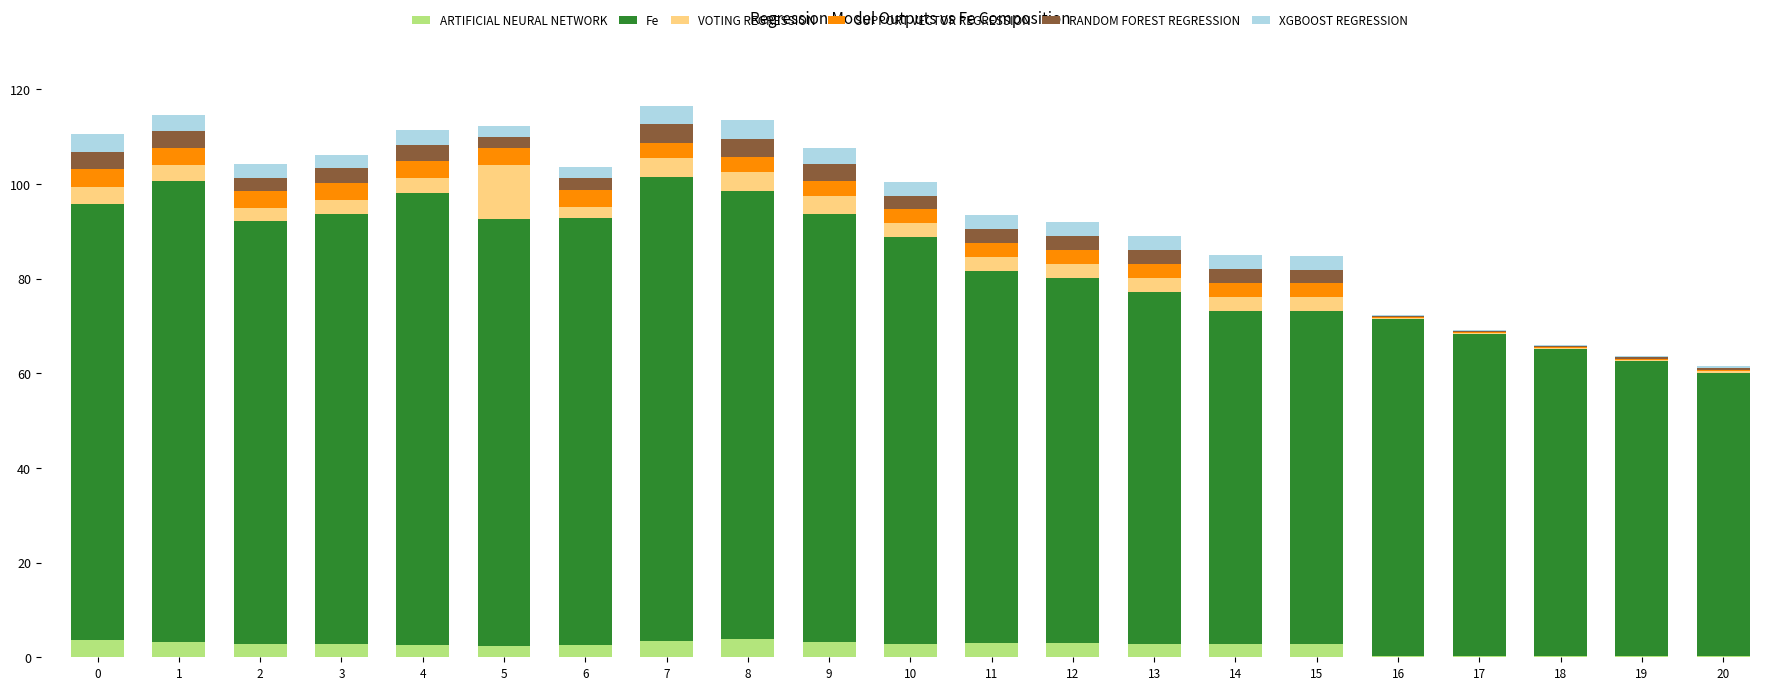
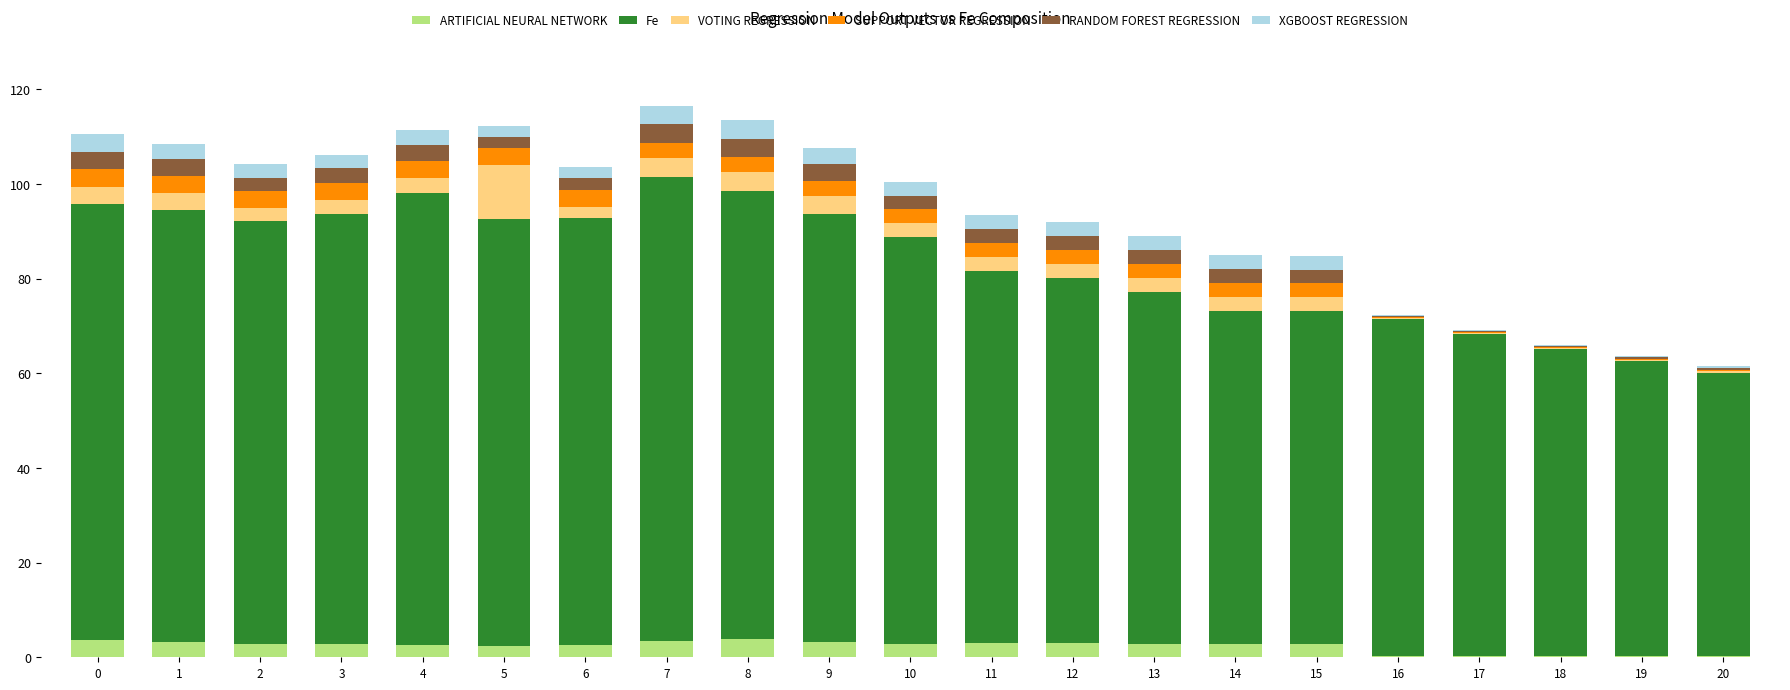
Fe, 1: 97 -> 91
